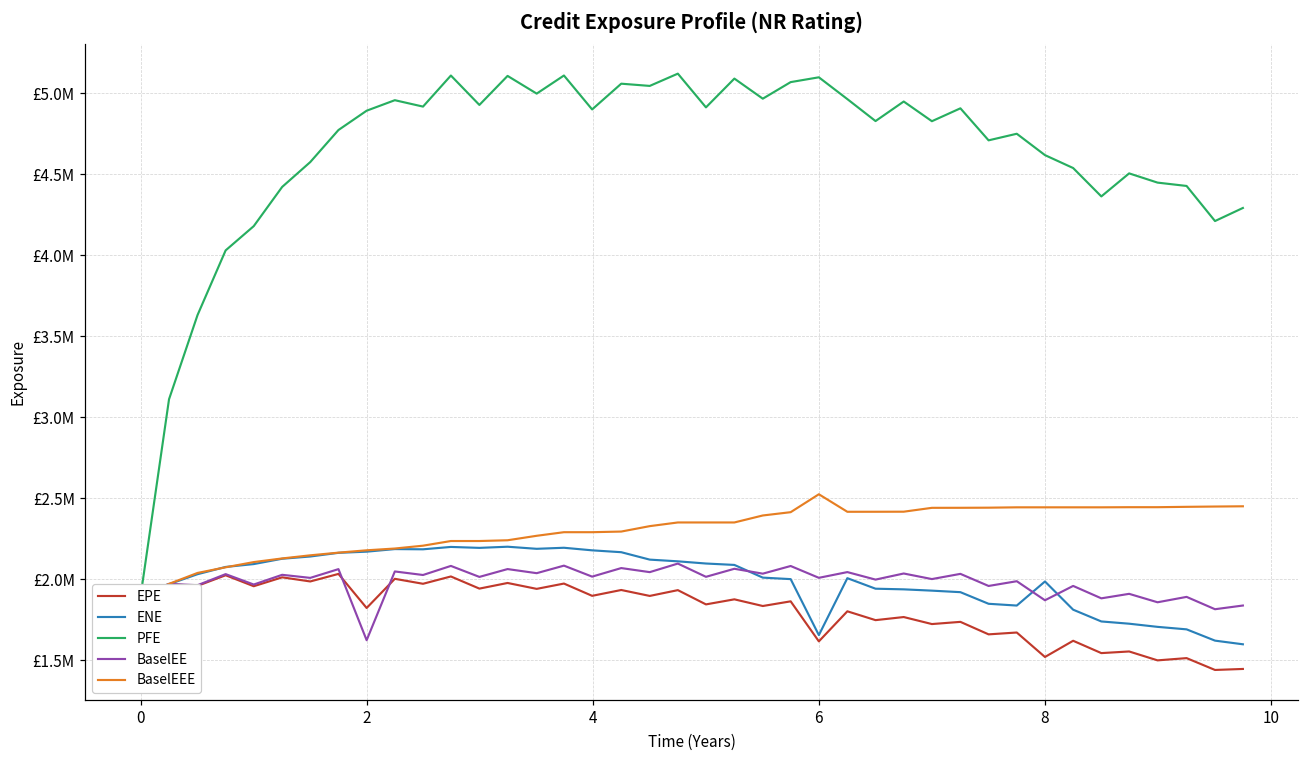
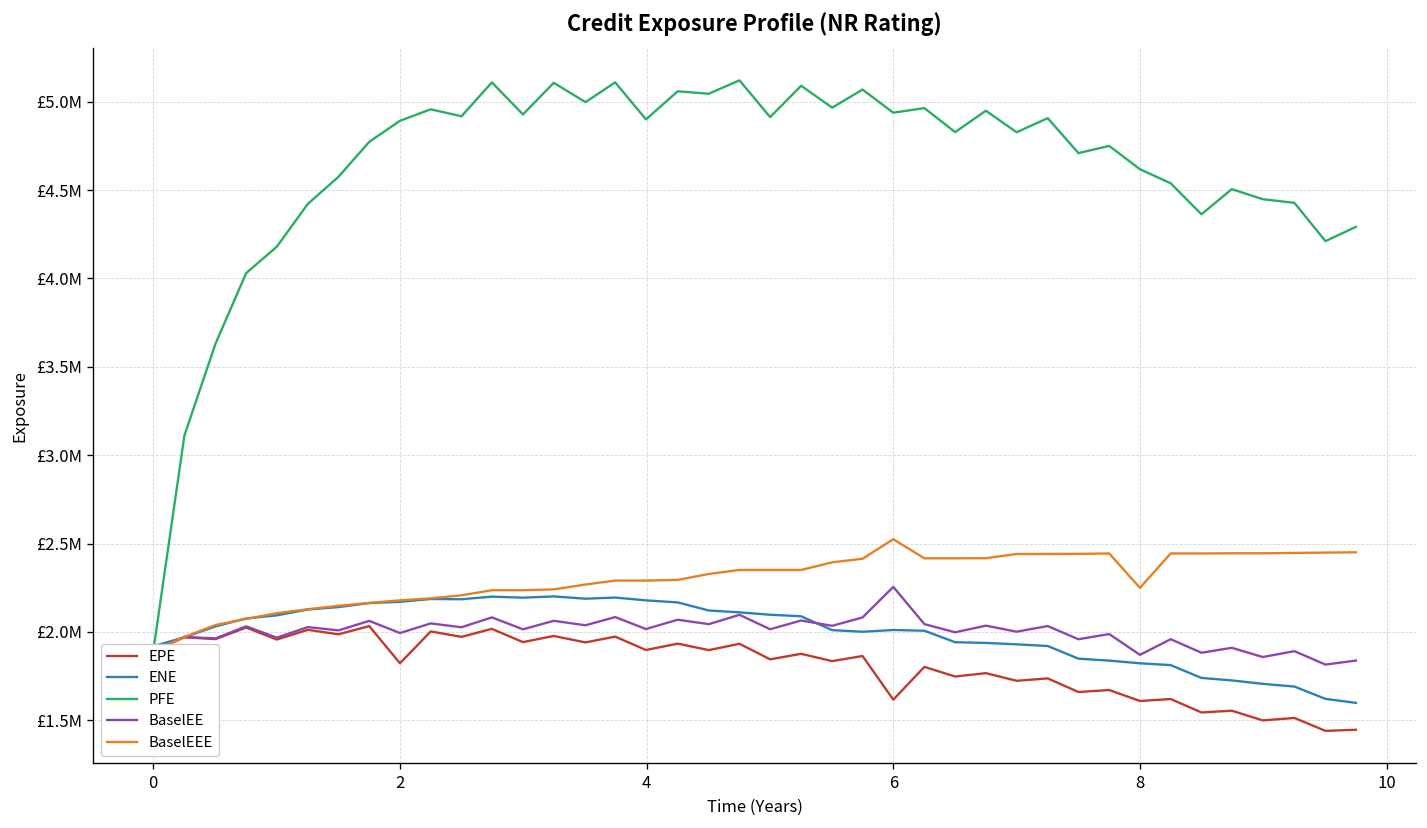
BaselEE, 2: £1620000 -> £1990000
ENE, 6: £1660000 -> £2010000
PFE, 6: £5100000 -> £4940000
BaselEE, 6: £2010000 -> £2250000
EPE, 8: £1520000 -> £1610000
ENE, 8: £1990000 -> £1820000
BaselEEE, 8: £2440000 -> £2250000
